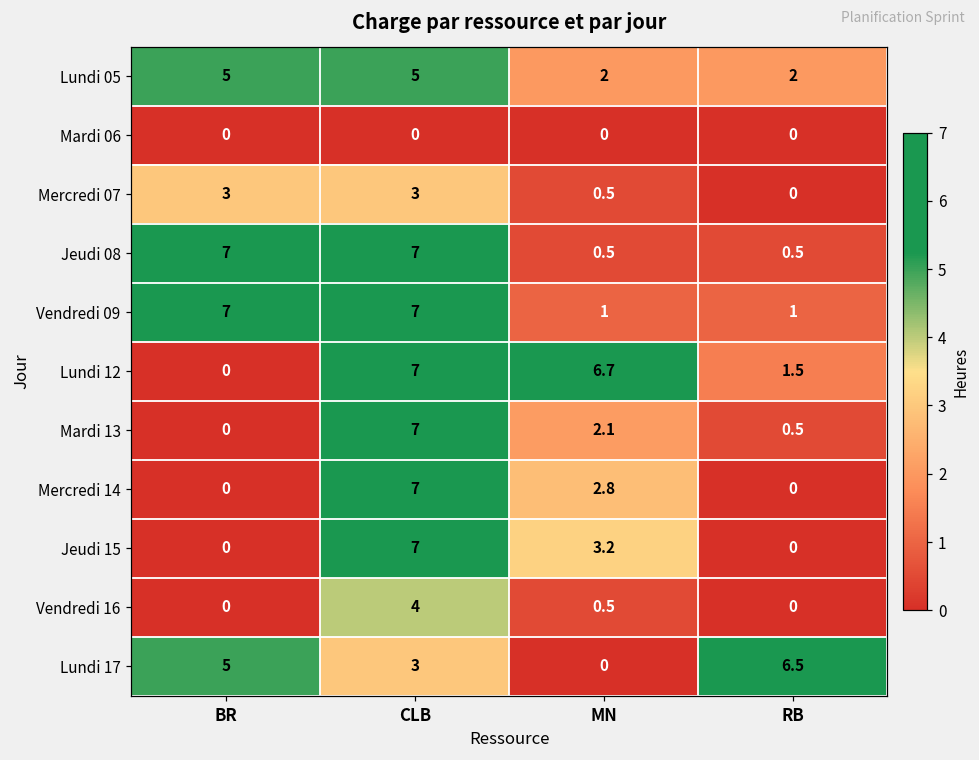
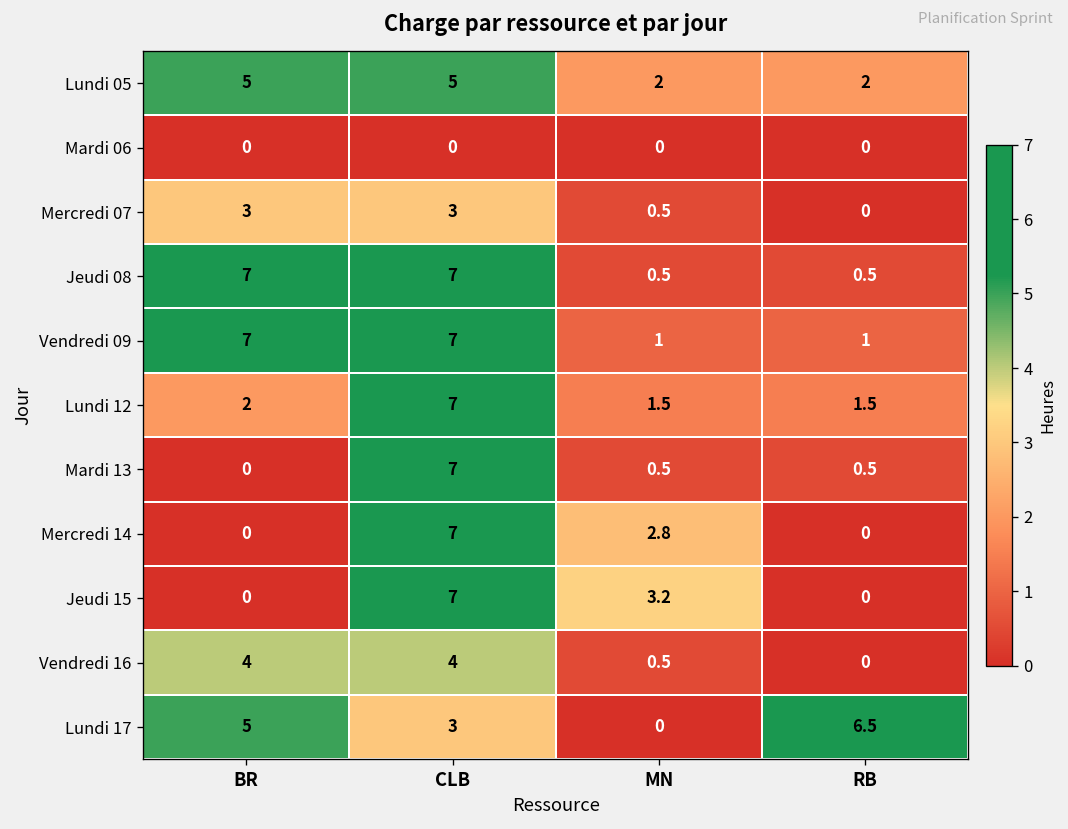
Lundi 12, BR: 0 -> 2
Lundi 12, MN: 6.7 -> 1.5
Mardi 13, MN: 2.1 -> 0.5
Vendredi 16, BR: 0 -> 4
